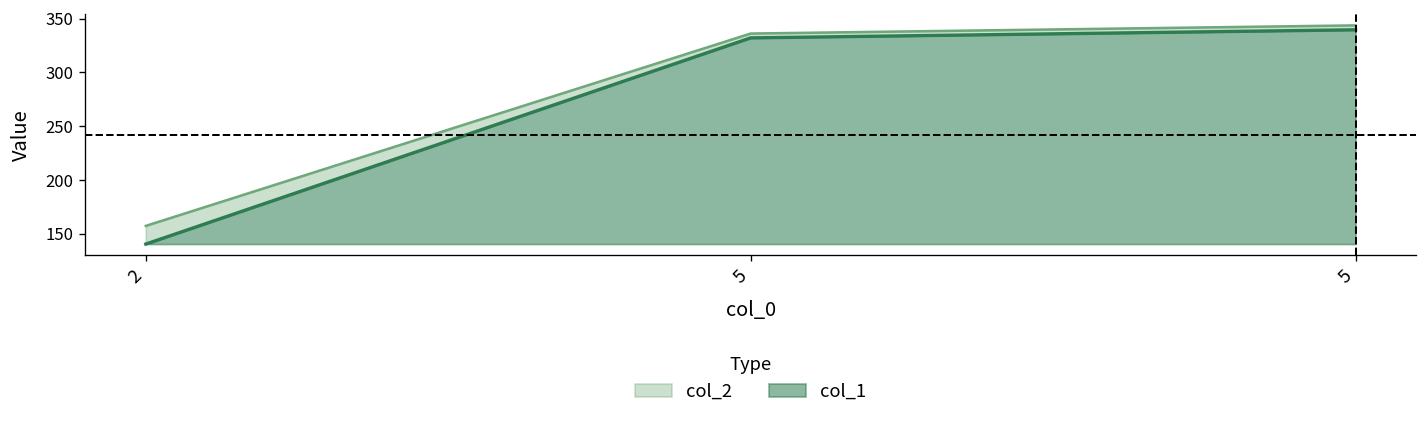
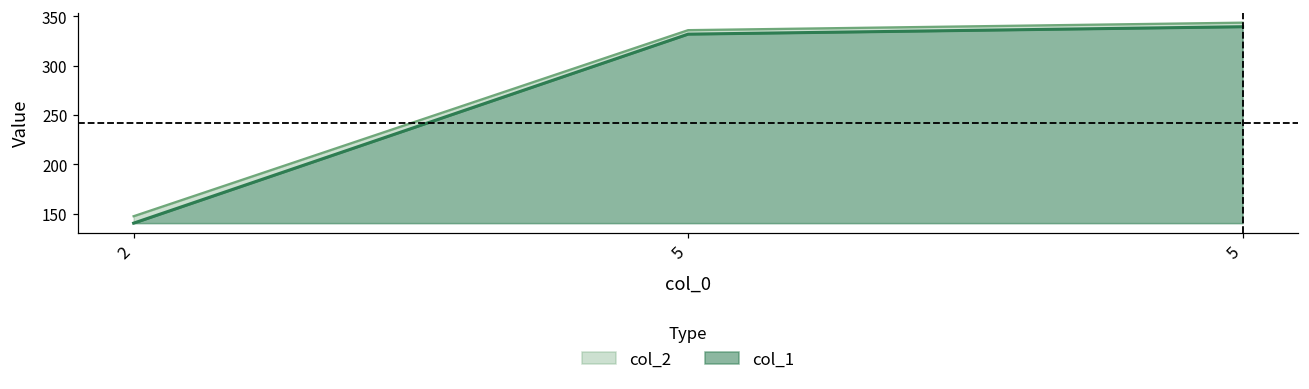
col_2, 2: 160 -> 150
